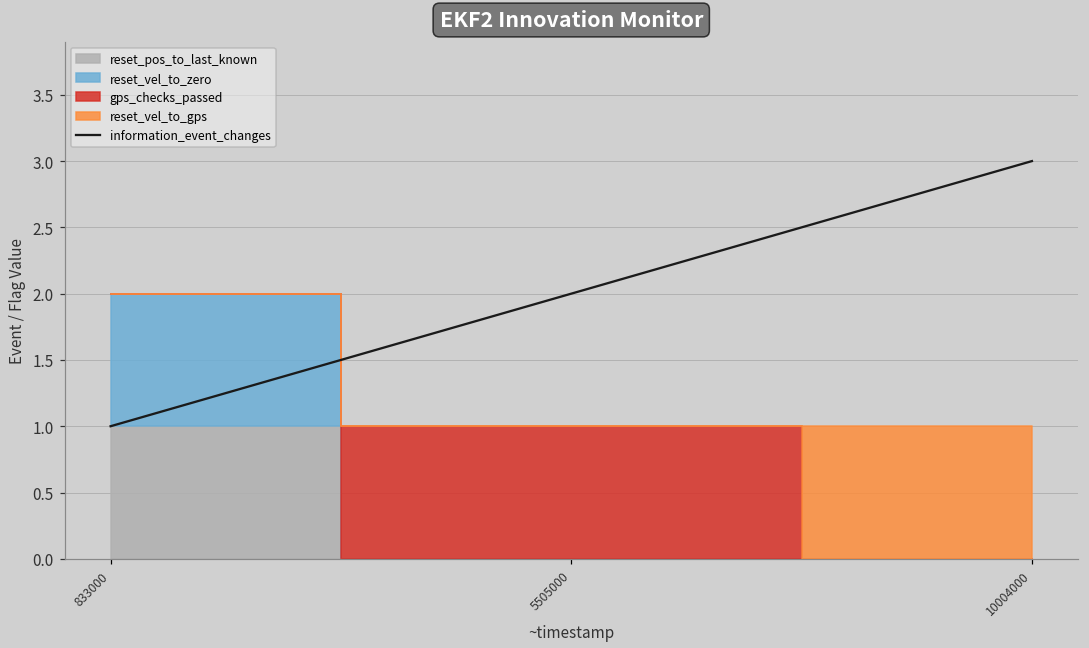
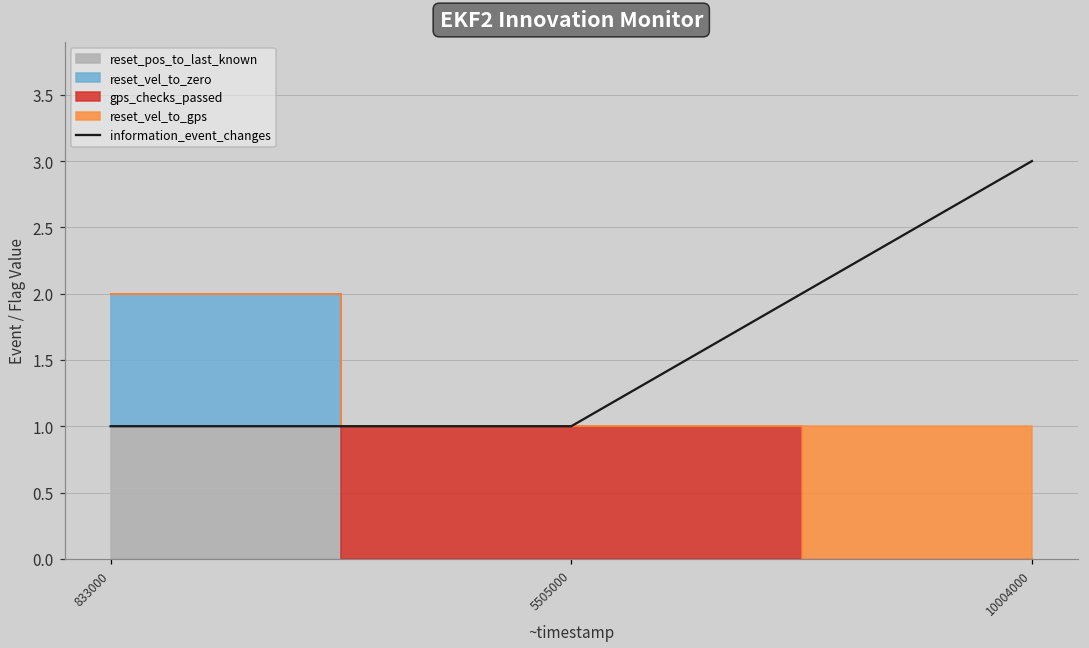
information_event_changes, 5505000: 2 -> 1
